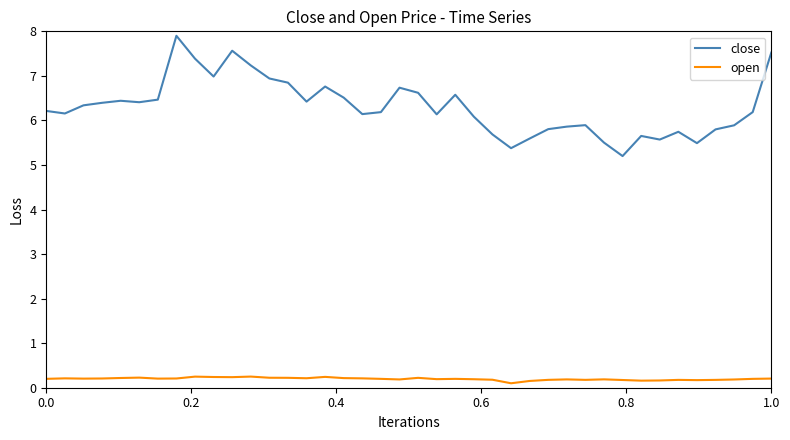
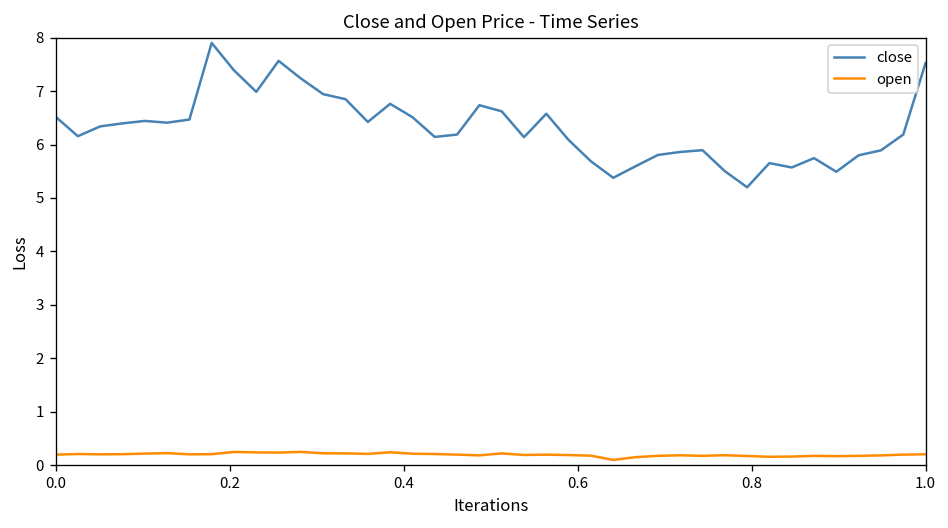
close, 0.0: 6.2 -> 6.5
